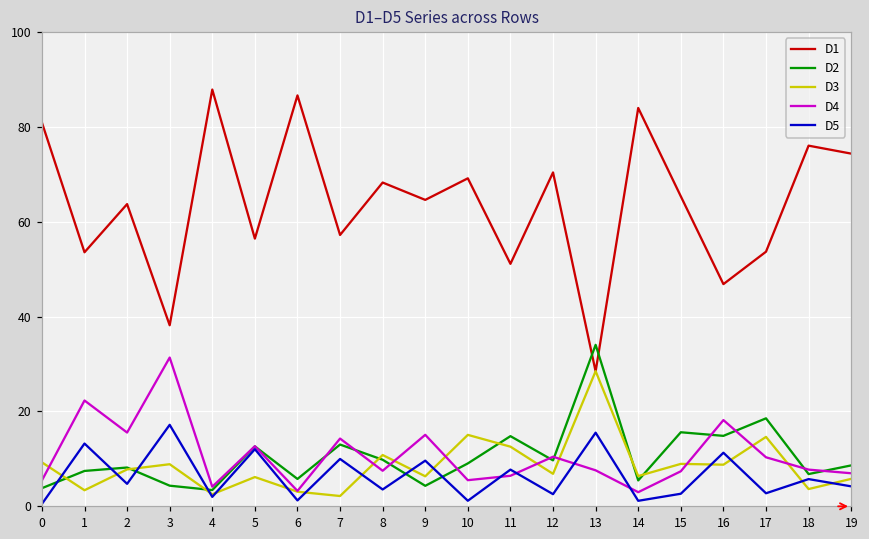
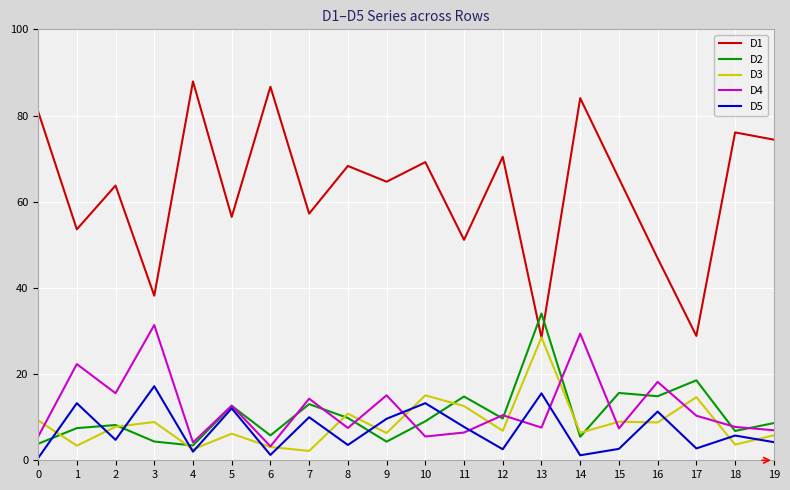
D5, 10: 1 -> 13
D4, 14: 3 -> 29
D1, 17: 54 -> 29
